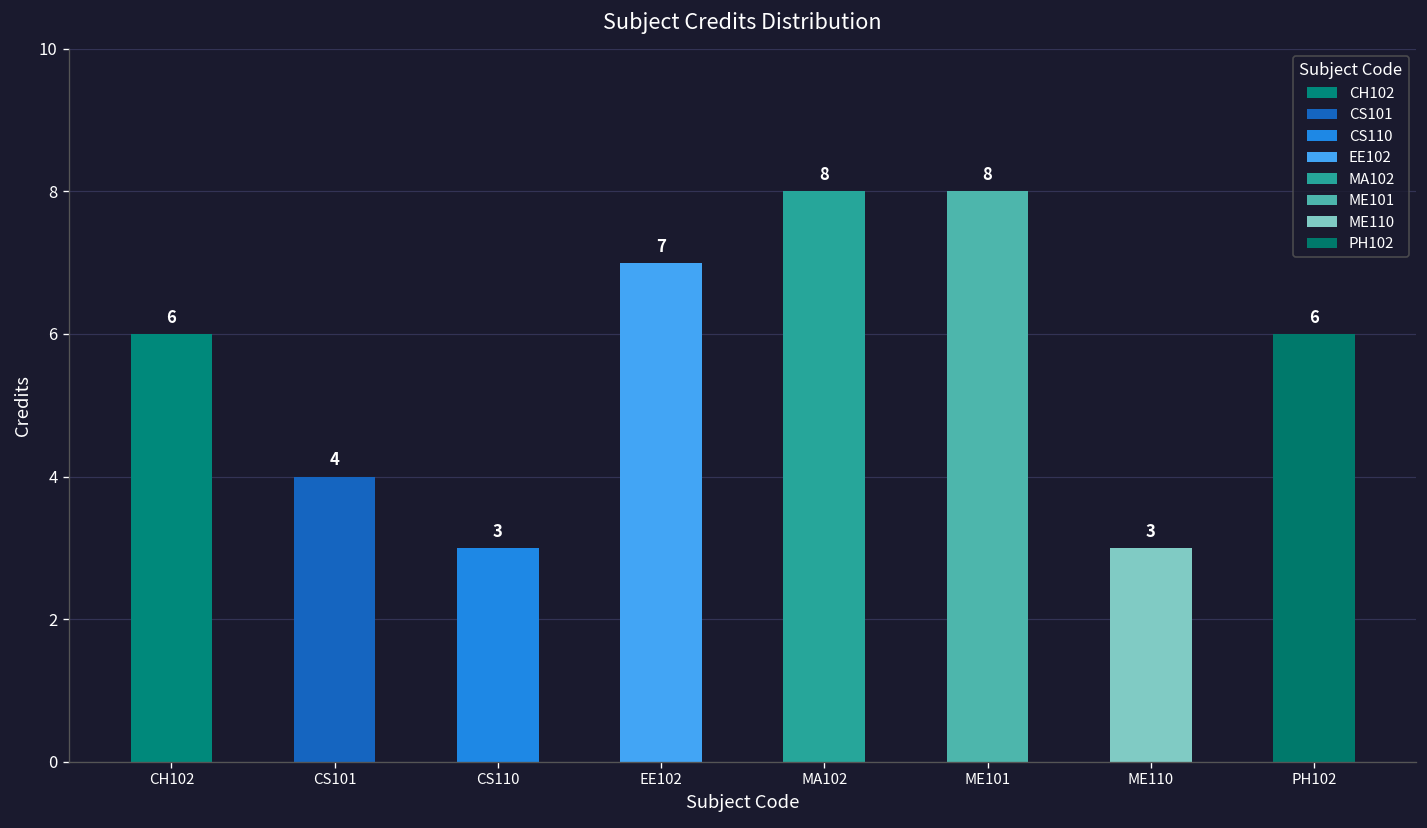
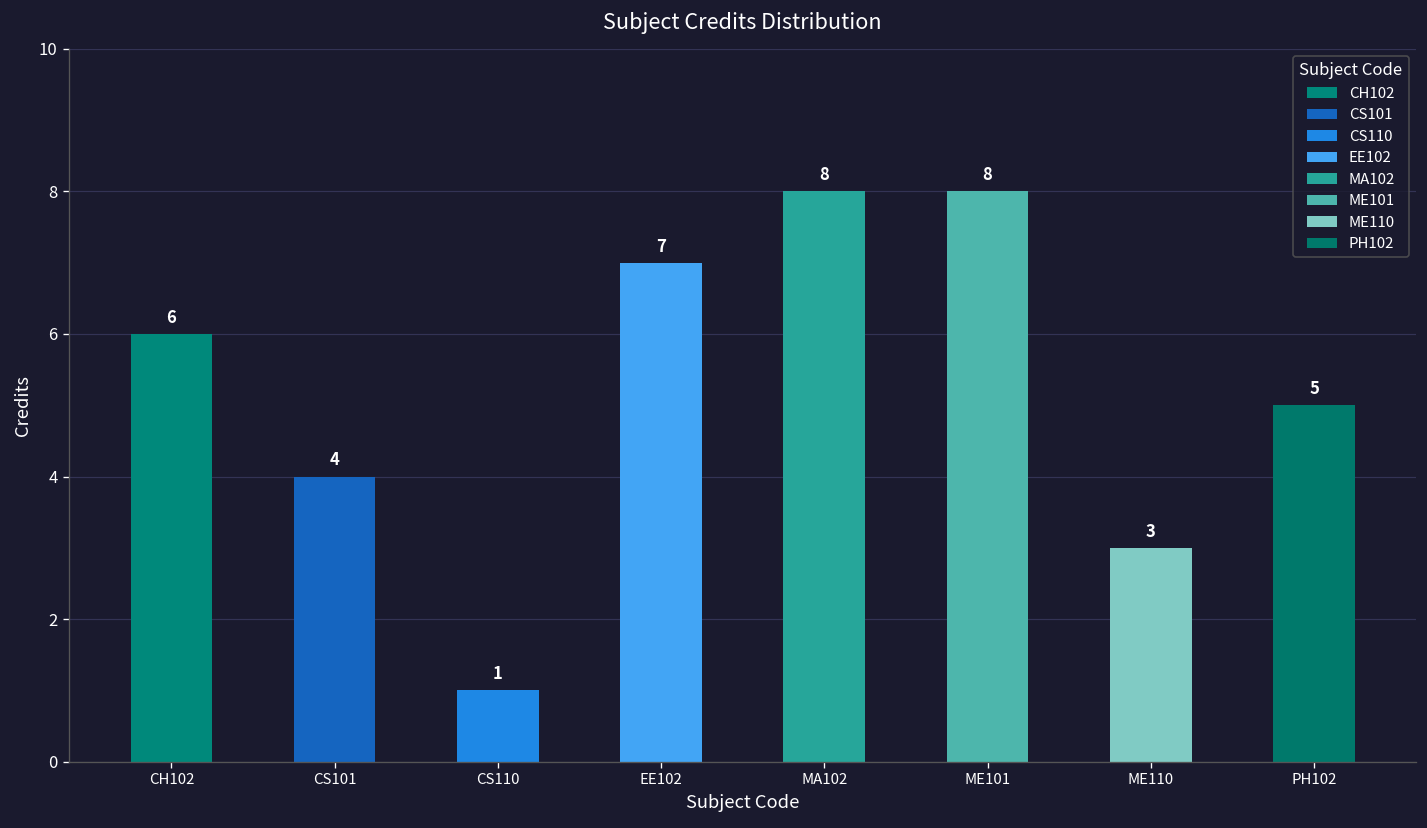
CS110: 3 -> 1
PH102: 6 -> 5
